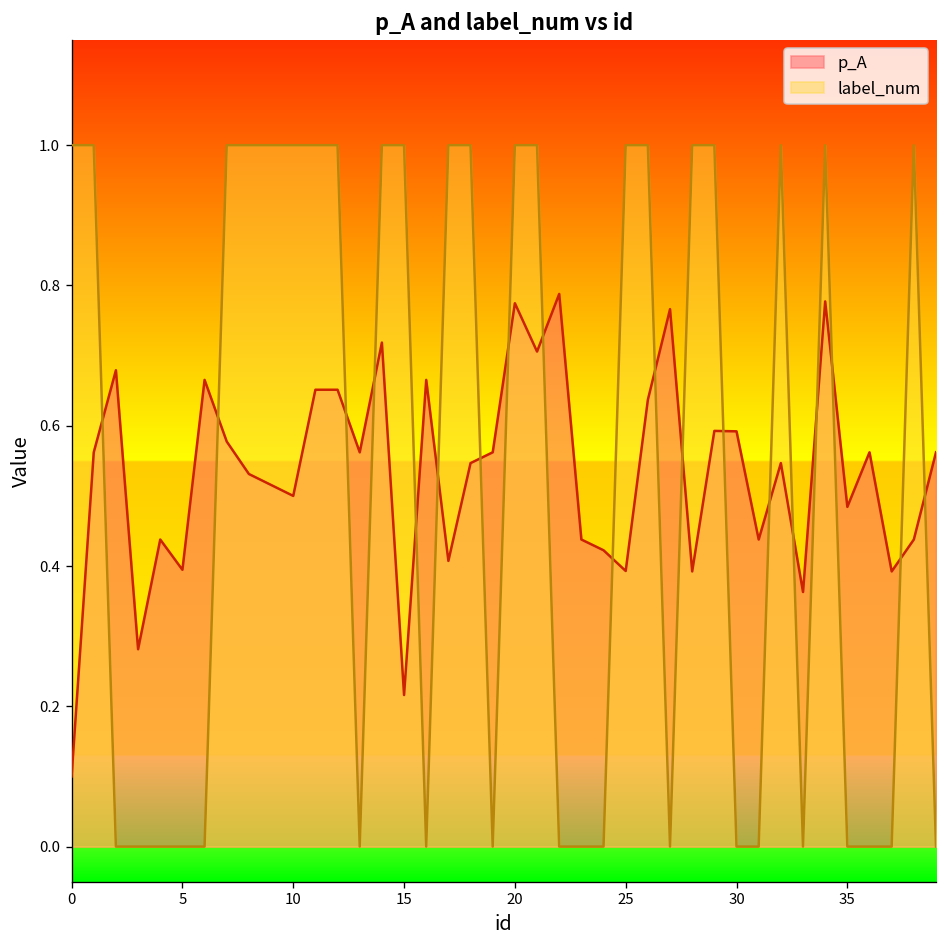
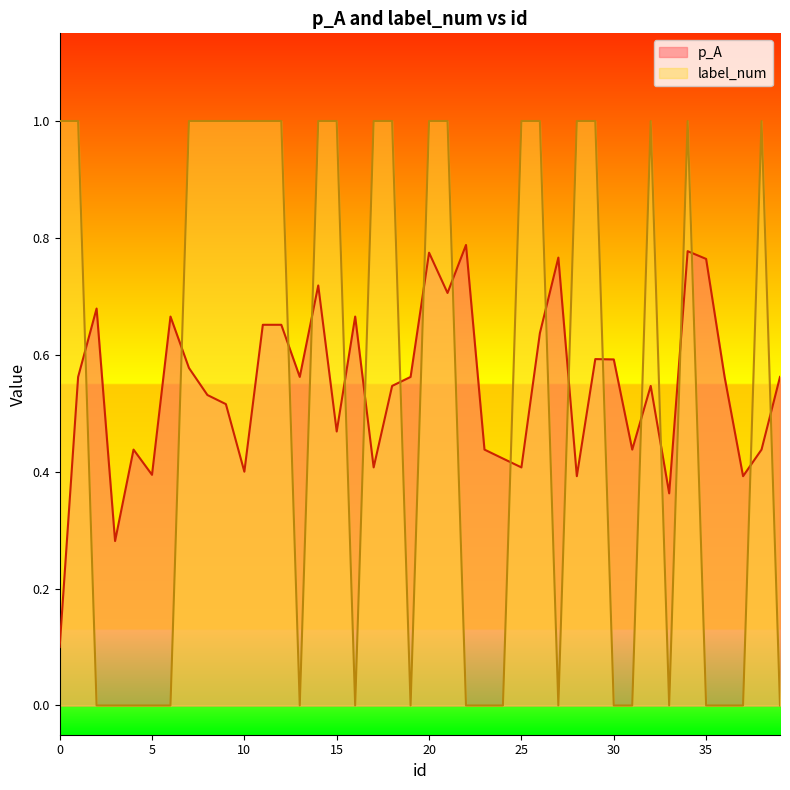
p_A, 10: 0.5 -> 0.4
p_A, 15: 0.22 -> 0.47
p_A, 25: 0.39 -> 0.41
p_A, 35: 0.48 -> 0.76
